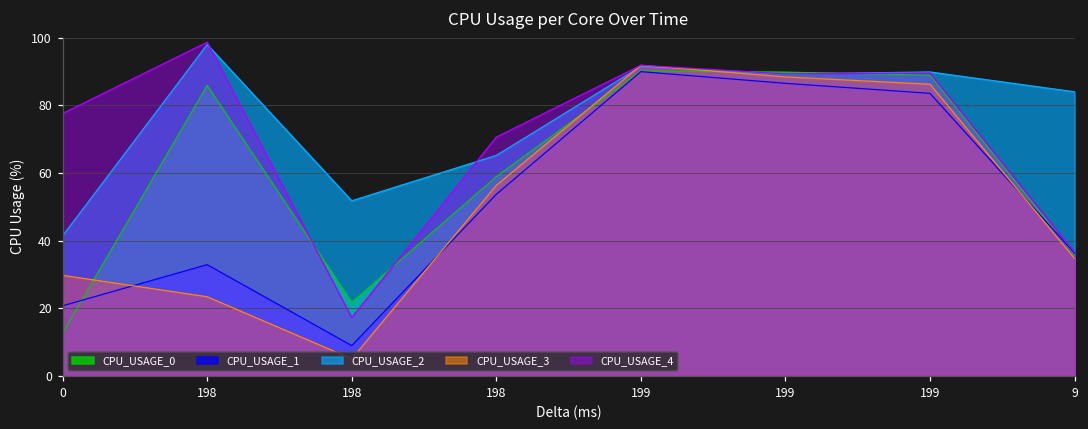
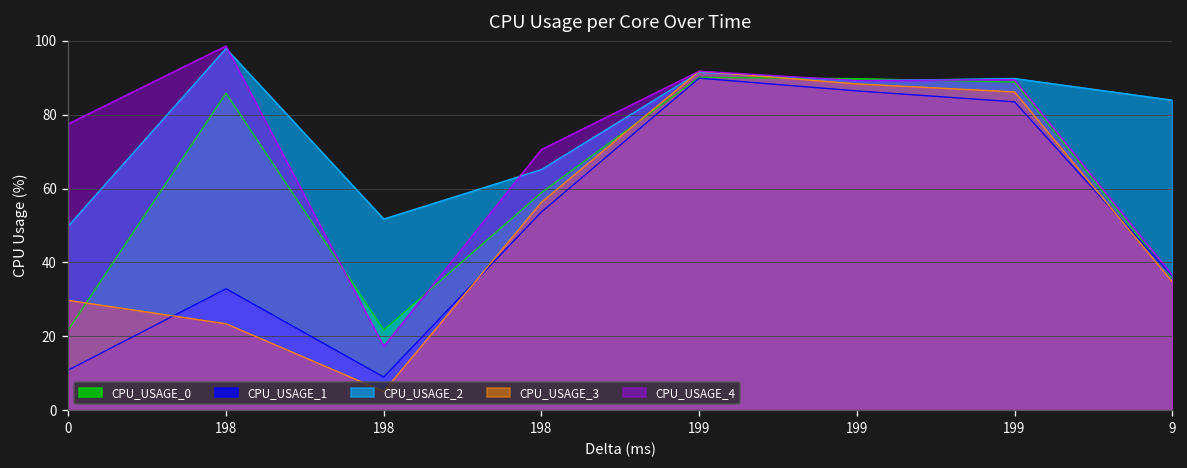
CPU_USAGE_0, 0: 13 -> 22
CPU_USAGE_1, 0: 21 -> 11
CPU_USAGE_2, 0: 41 -> 50
